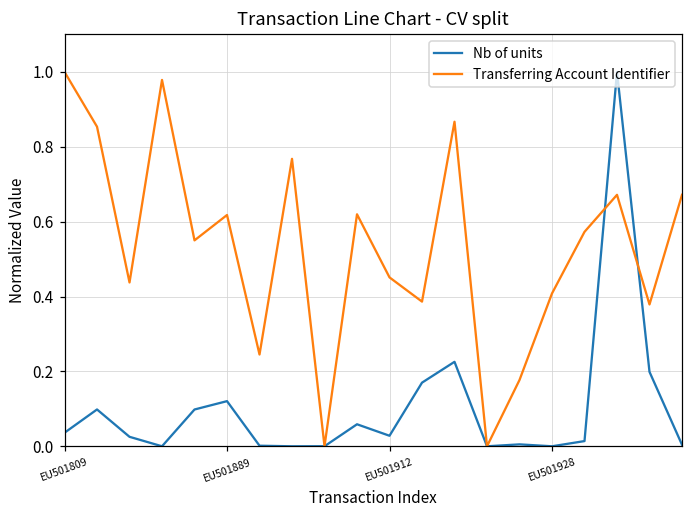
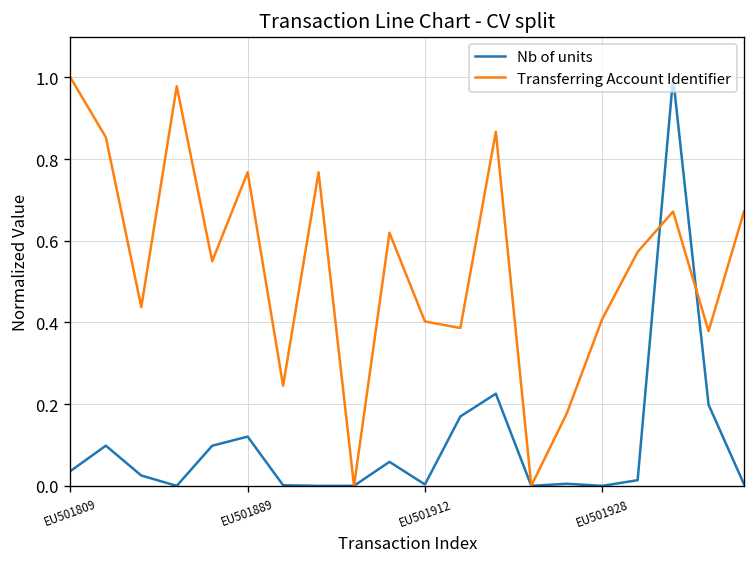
Transferring Account Identifier, EU501889: 0.62 -> 0.77
Nb of units, EU501912: 0.03 -> 0.00
Transferring Account Identifier, EU501912: 0.45 -> 0.40
